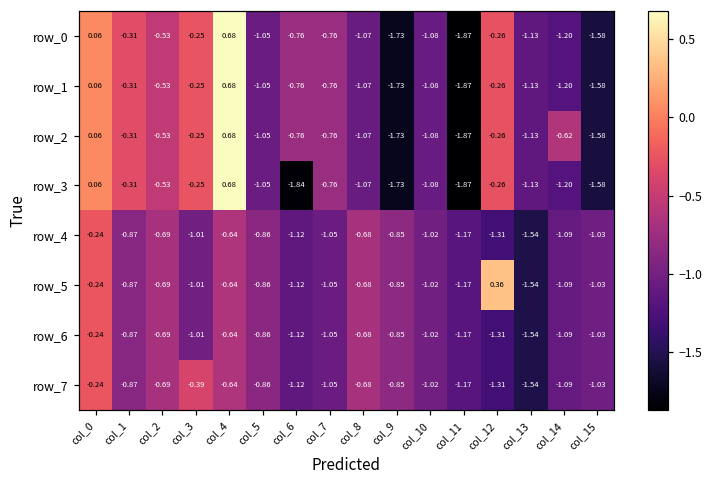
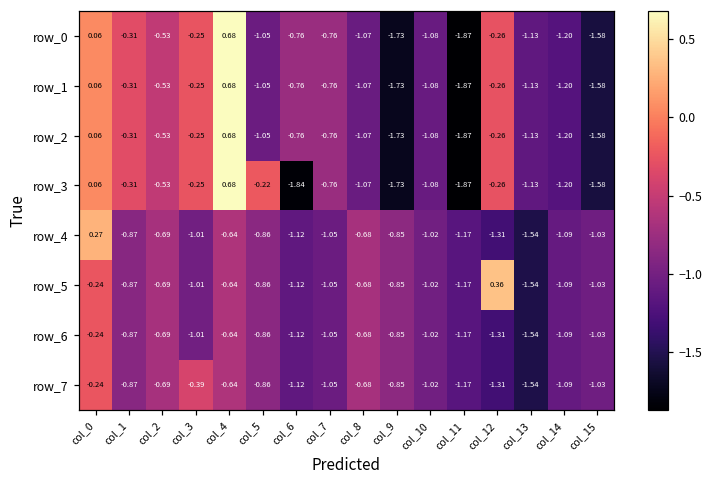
row_2, col_14: -0.62 -> -1.20
row_3, col_5: -1.05 -> -0.22
row_4, col_0: -0.24 -> 0.27
